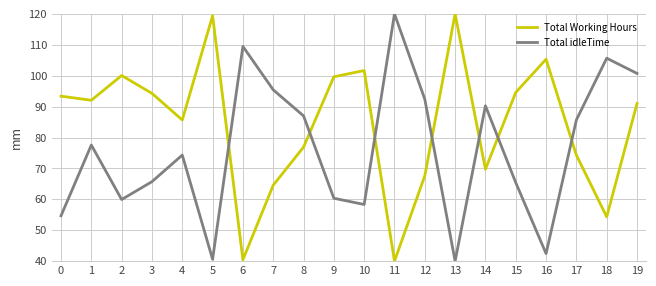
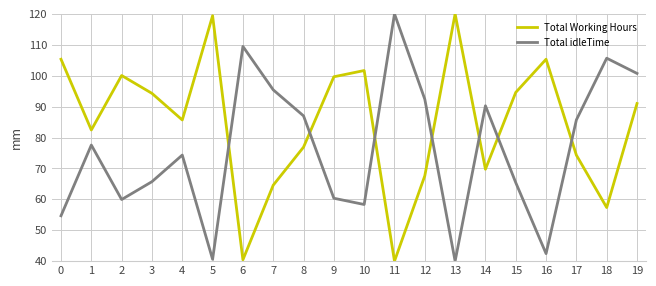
Total Working Hours, 0: 93 -> 105
Total Working Hours, 1: 92 -> 82
Total Working Hours, 18: 54 -> 57
